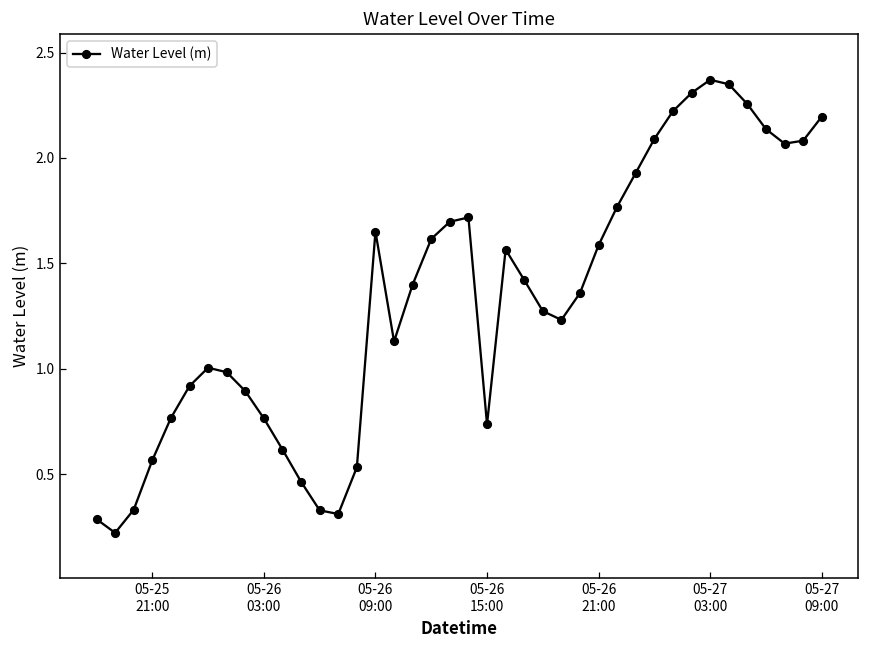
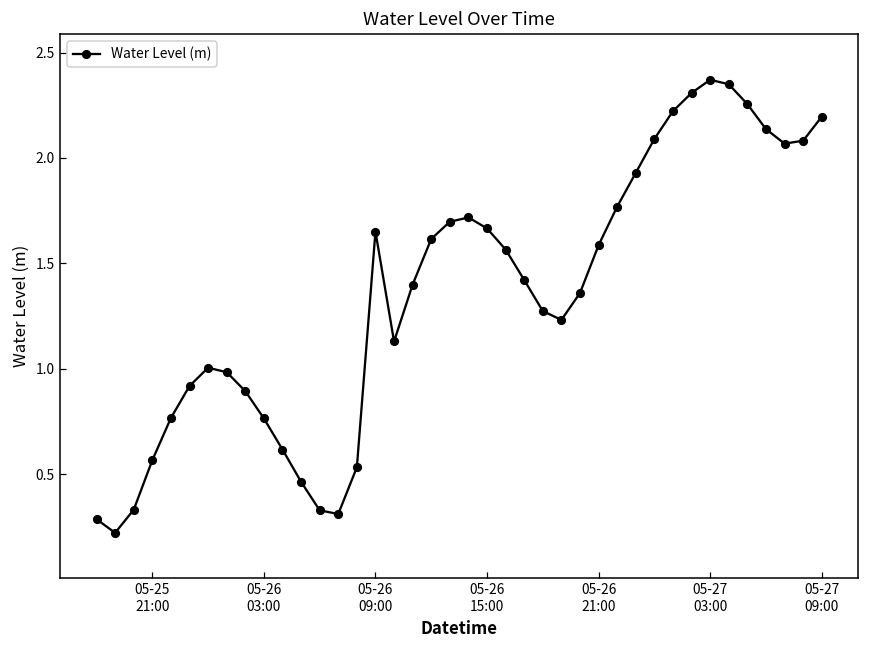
05-26 15:00: 0.74 -> 1.67
